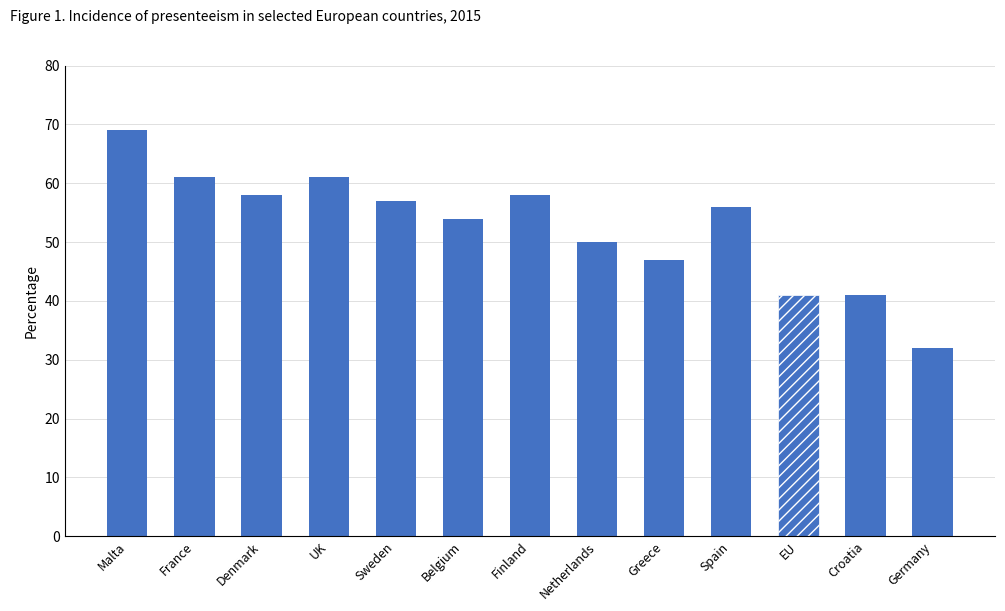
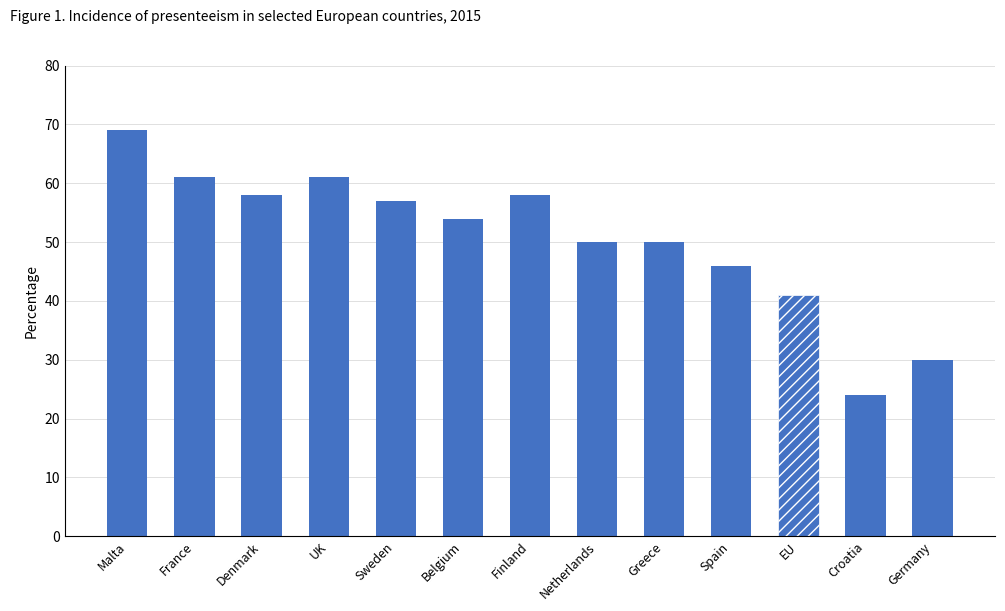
Greece: 47 -> 50
Spain: 56 -> 46
Croatia: 41 -> 24
Germany: 32 -> 30
